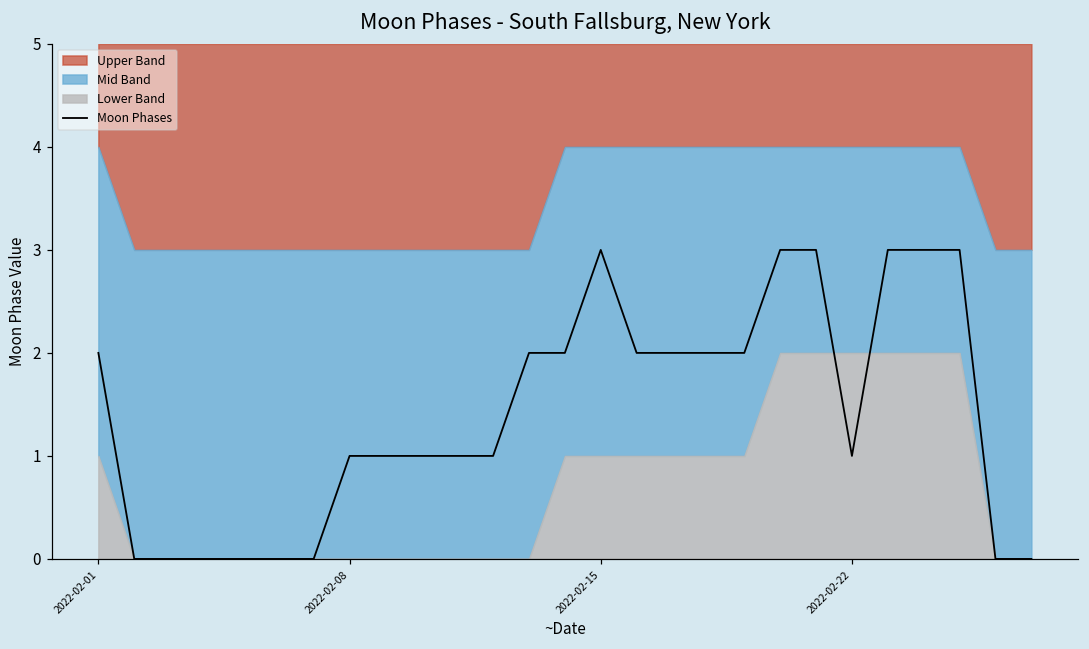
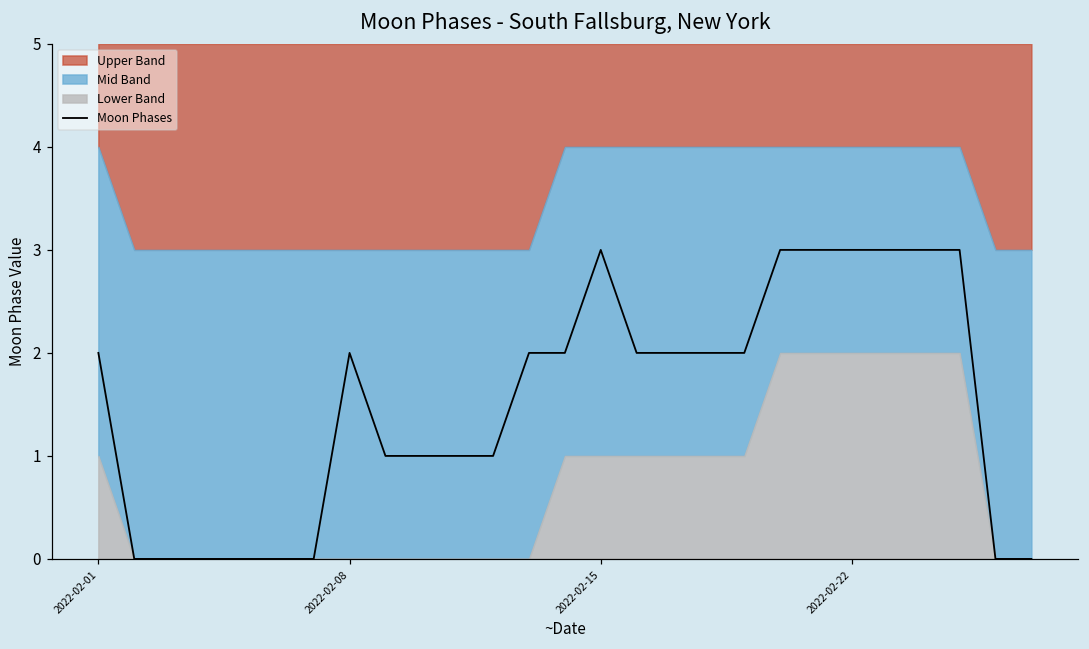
Moon Phases, 2022-02-08: 1 -> 2
Moon Phases, 2022-02-22: 1 -> 3
